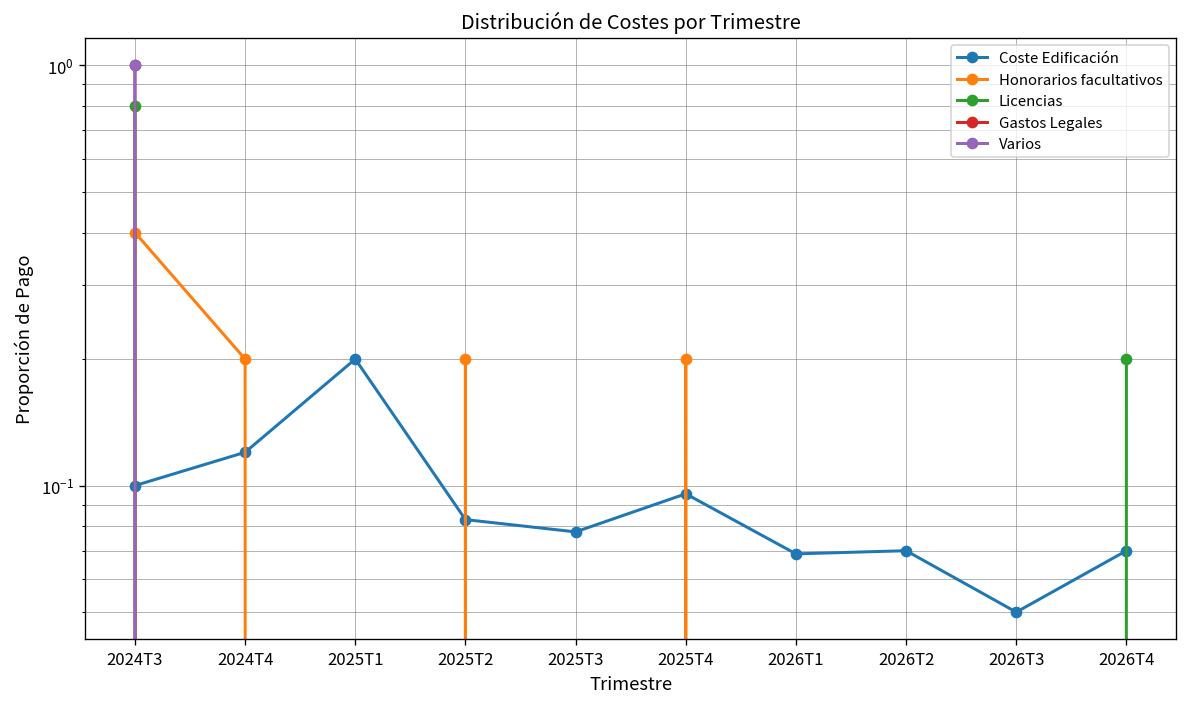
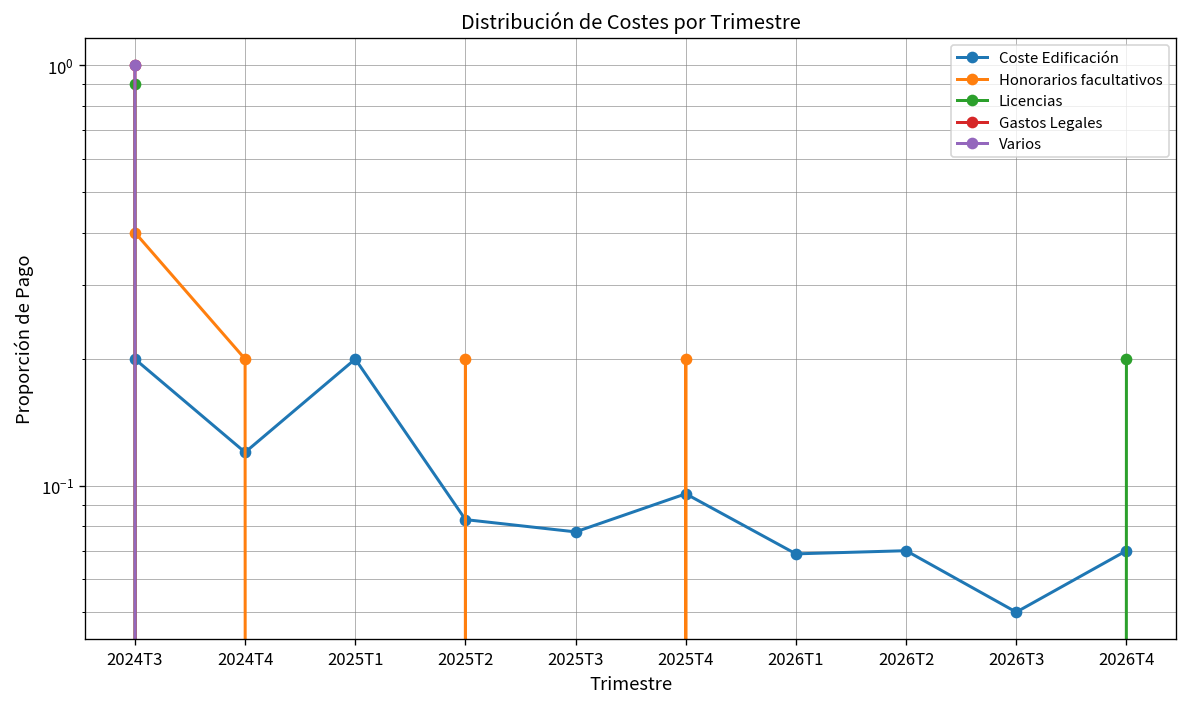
Coste Edificación, 2024T3: 0.1 -> 0.2
Licencias, 2024T3: 0.8 -> 0.9
